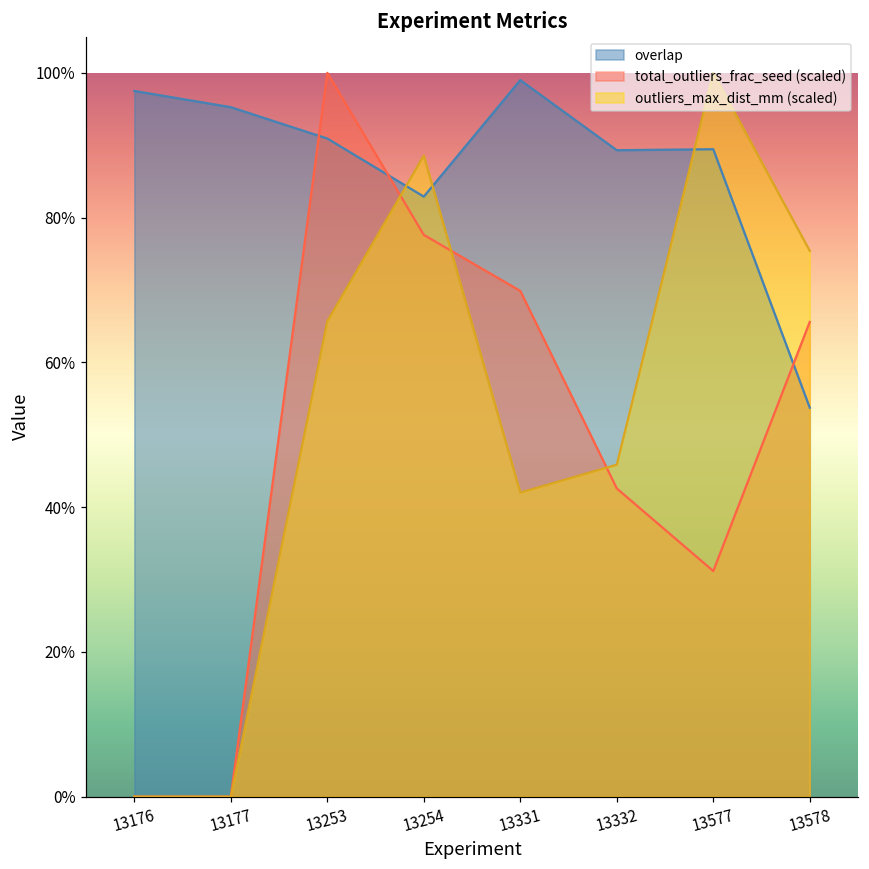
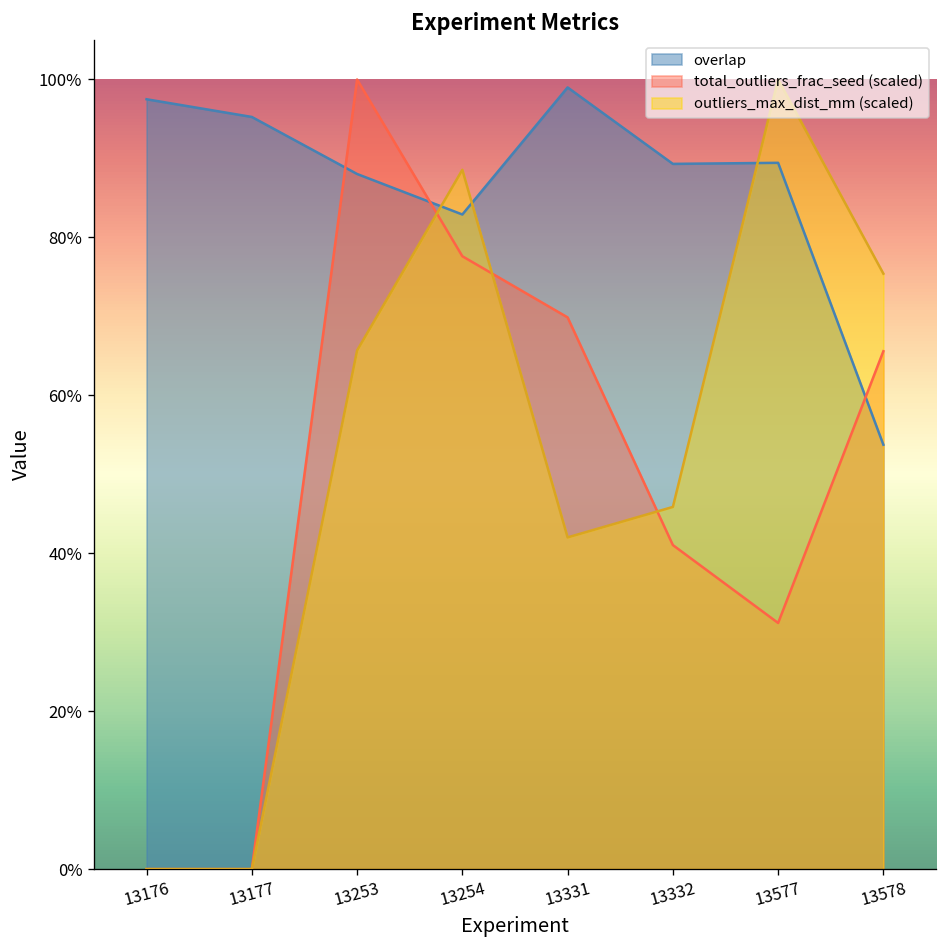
overlap, 13253: 91% -> 88%
total_outliers_frac_seed (scaled), 13332: 43% -> 41%
